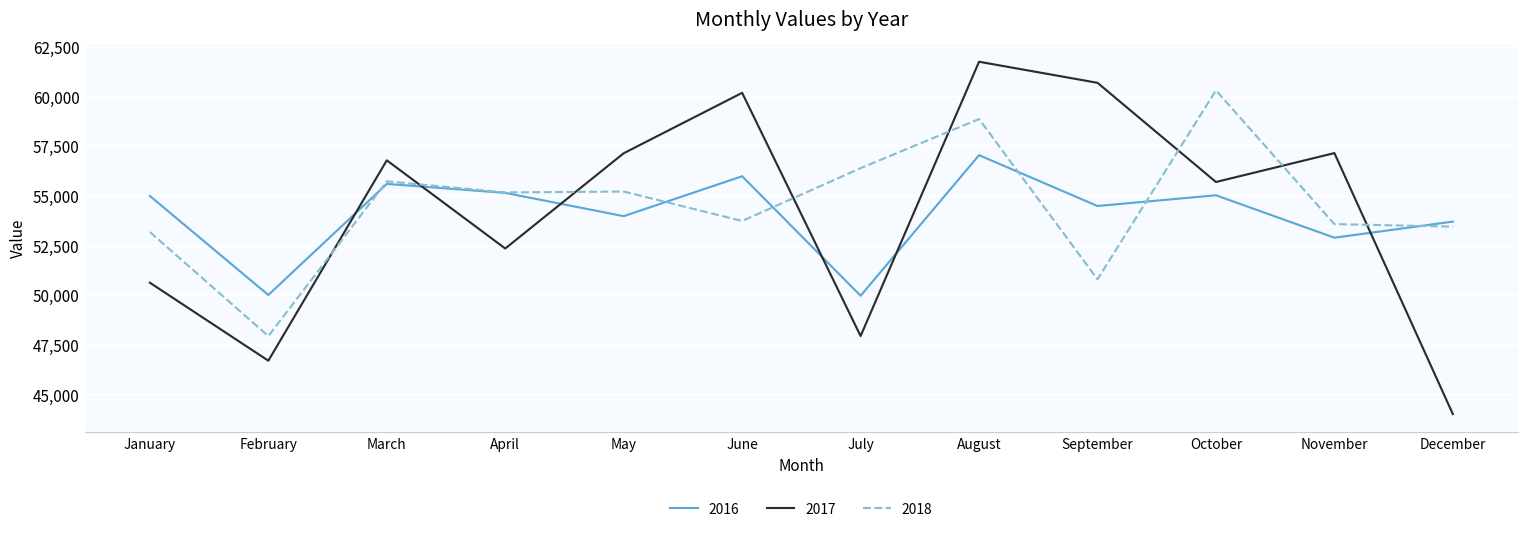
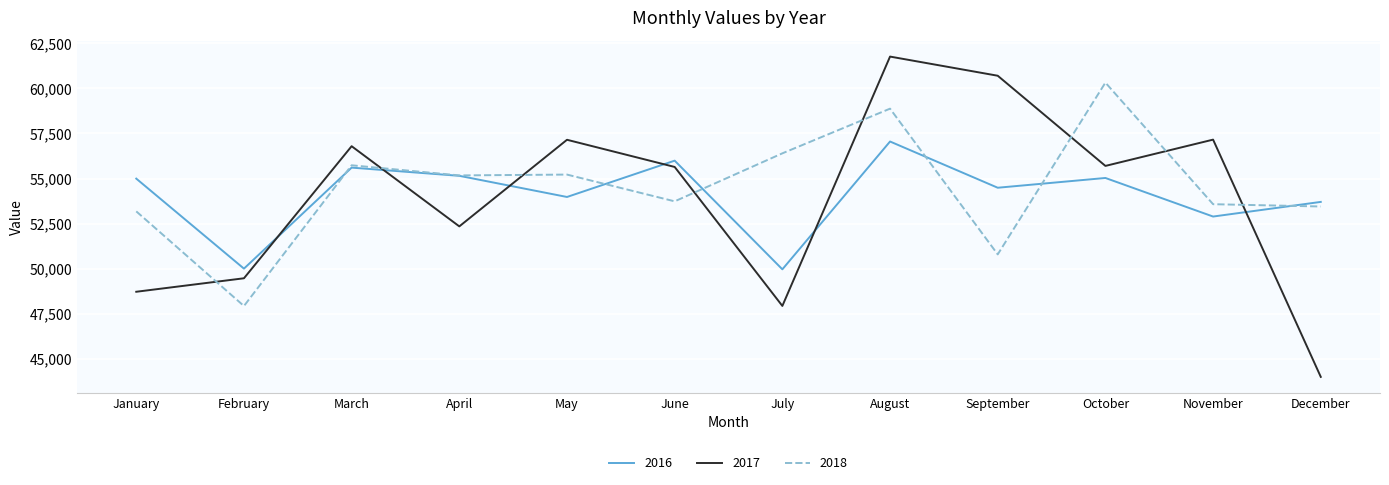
2017, January: 50,600 -> 48,700
2017, February: 46,700 -> 49,500
2017, June: 60,200 -> 55,600
